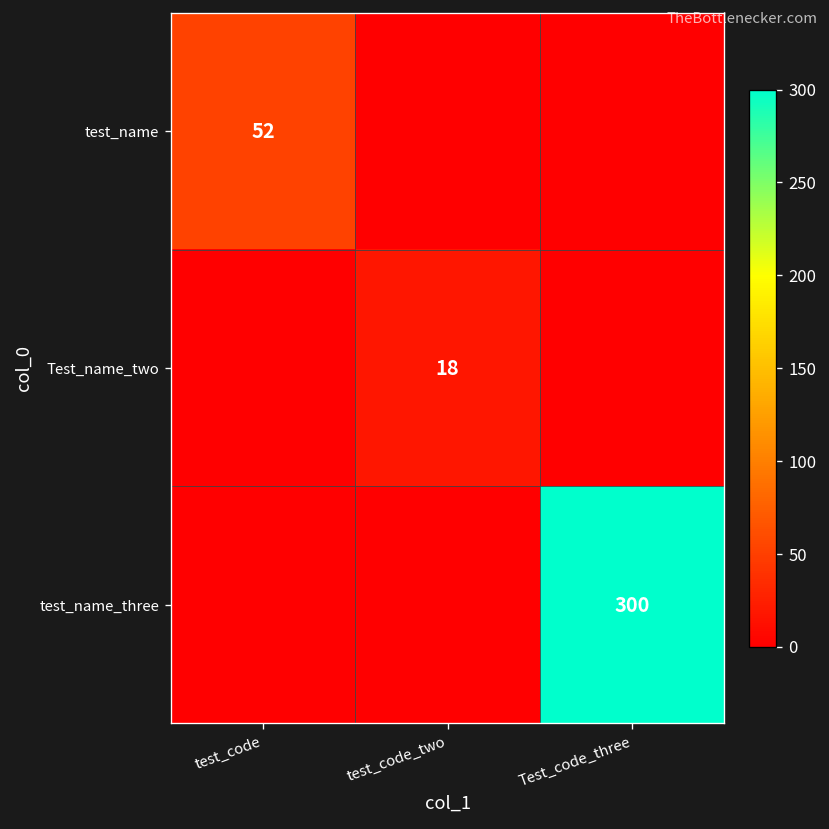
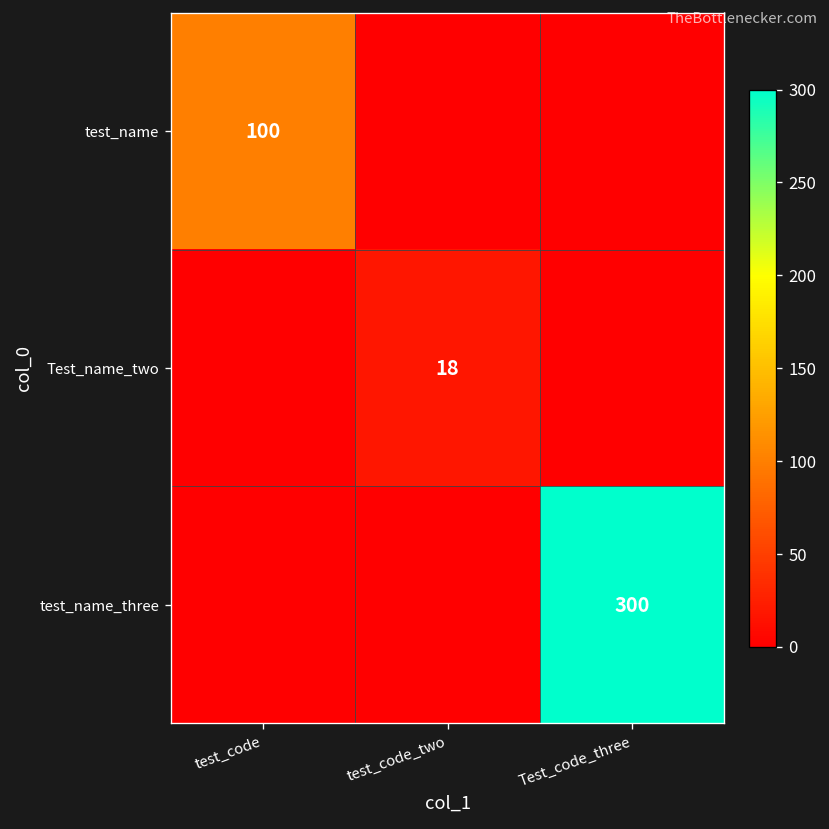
test_name, test_code: 52 -> 100
